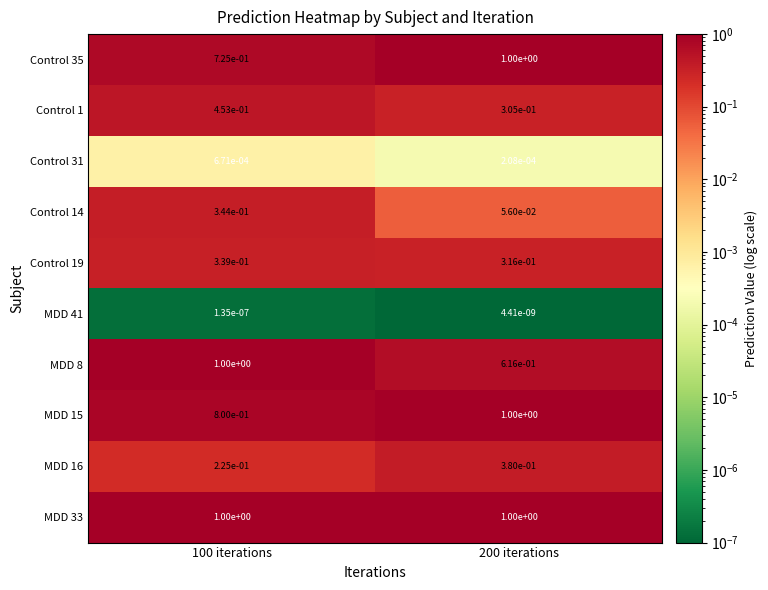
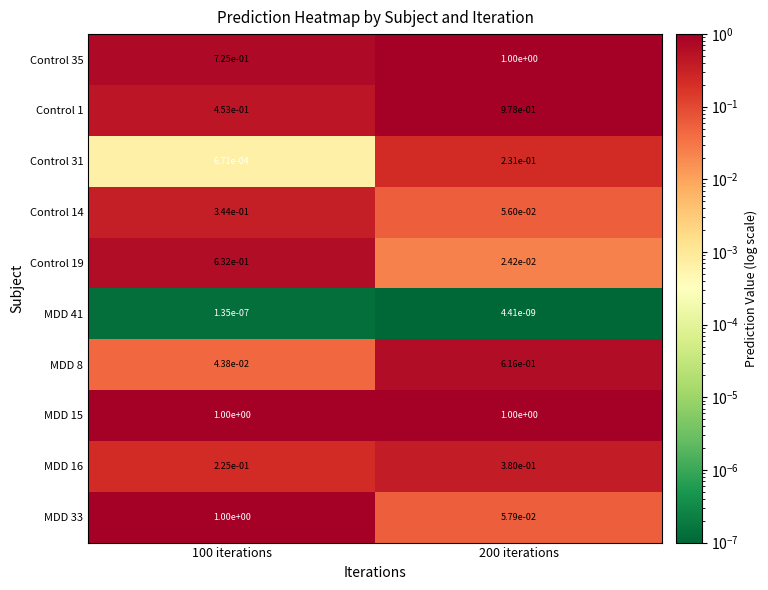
Control 1, 200 iterations: 3.05e-01 -> 9.78e-01
Control 31, 200 iterations: 2.08e-04 -> 2.31e-01
Control 19, 100 iterations: 3.39e-01 -> 6.32e-01
Control 19, 200 iterations: 3.16e-01 -> 2.42e-02
MDD 8, 100 iterations: 1.00e+00 -> 4.38e-02
MDD 15, 100 iterations: 8.00e-01 -> 1.00e+00
MDD 33, 200 iterations: 1.00e+00 -> 5.79e-02
